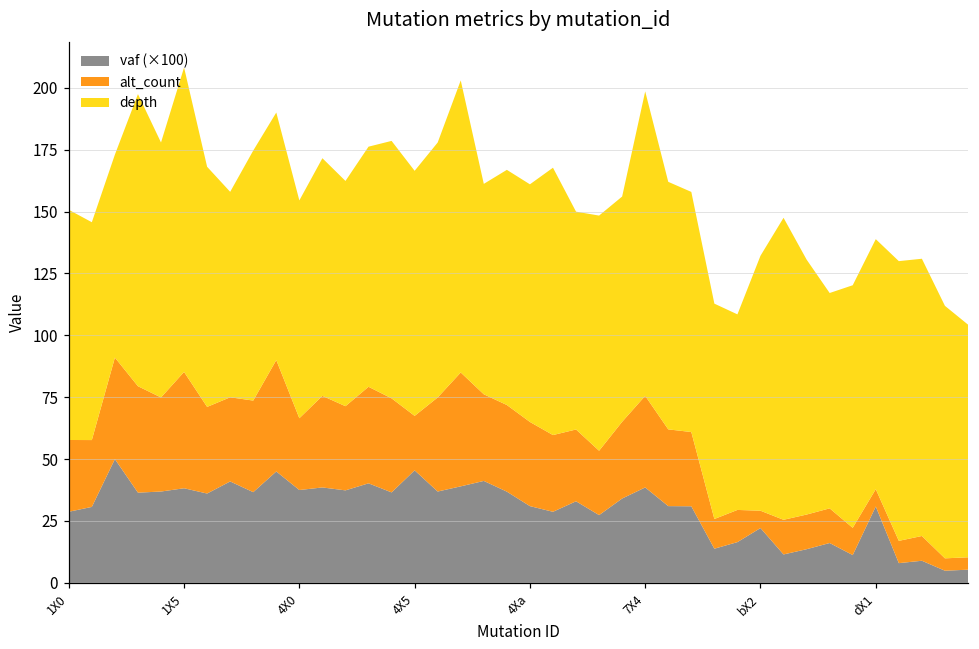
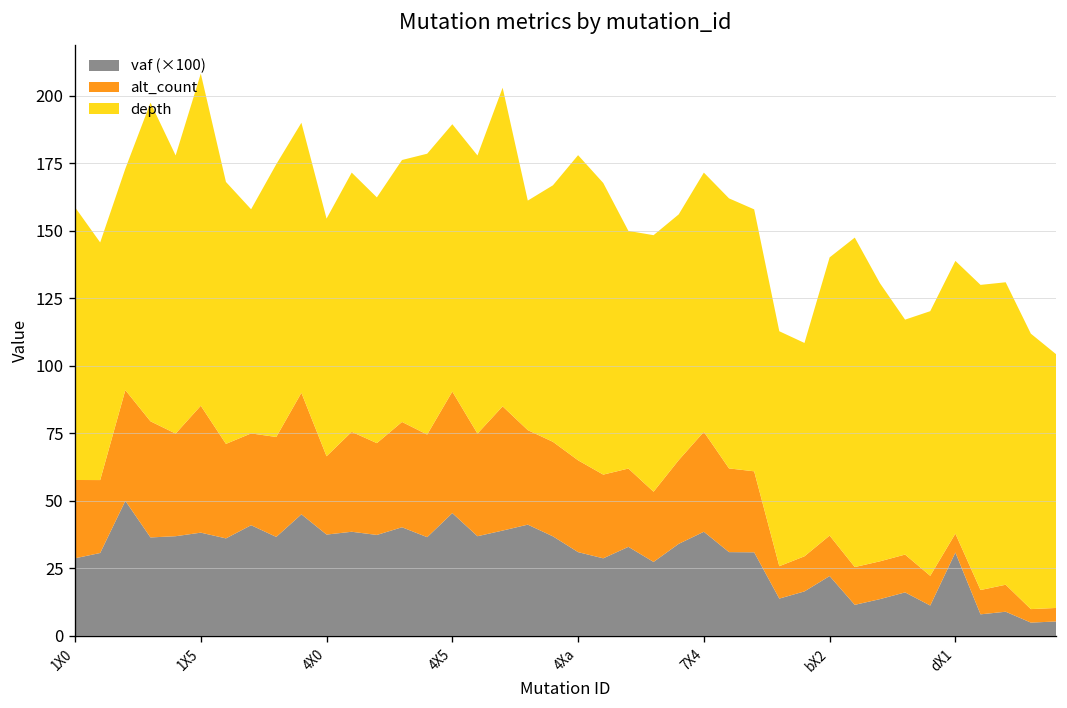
depth, 1X0: 93 -> 101
alt_count, 4X5: 22 -> 45
depth, 4Xa: 96 -> 113
depth, 7X4: 123 -> 96
alt_count, bX2: 7 -> 15
